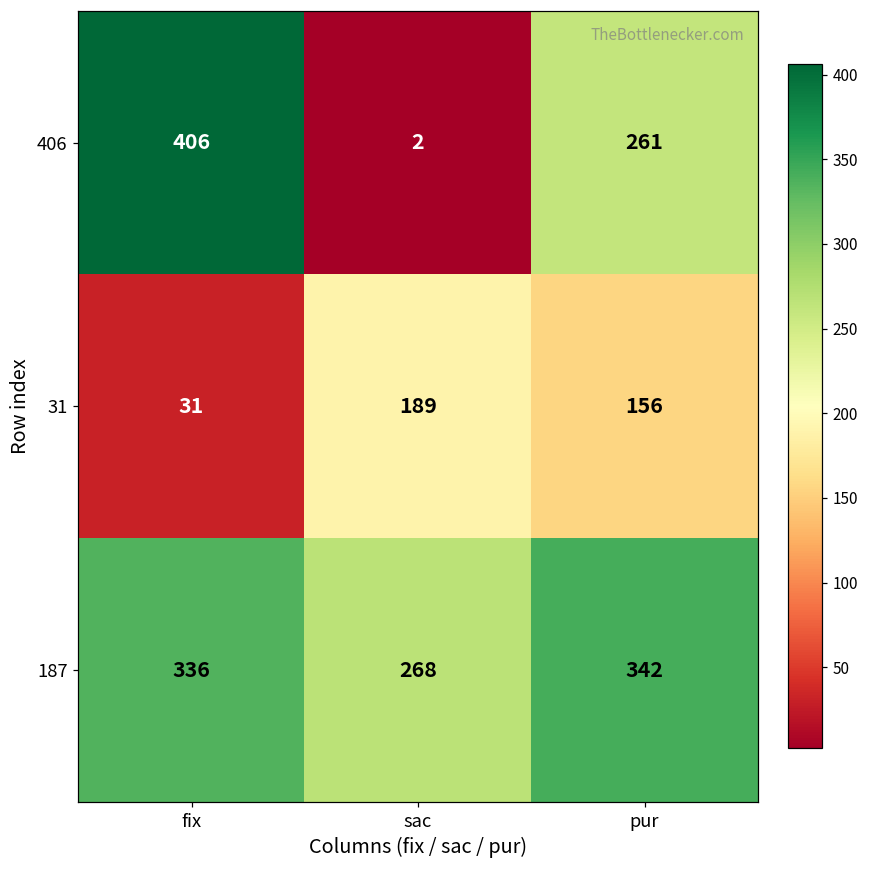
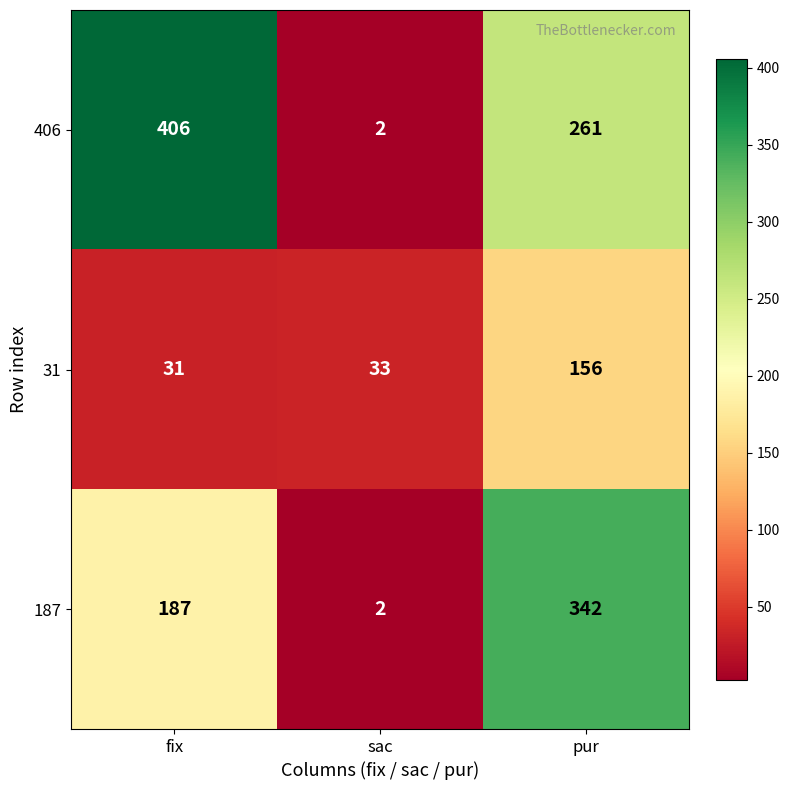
31, sac: 189 -> 33
187, fix: 336 -> 187
187, sac: 268 -> 2
